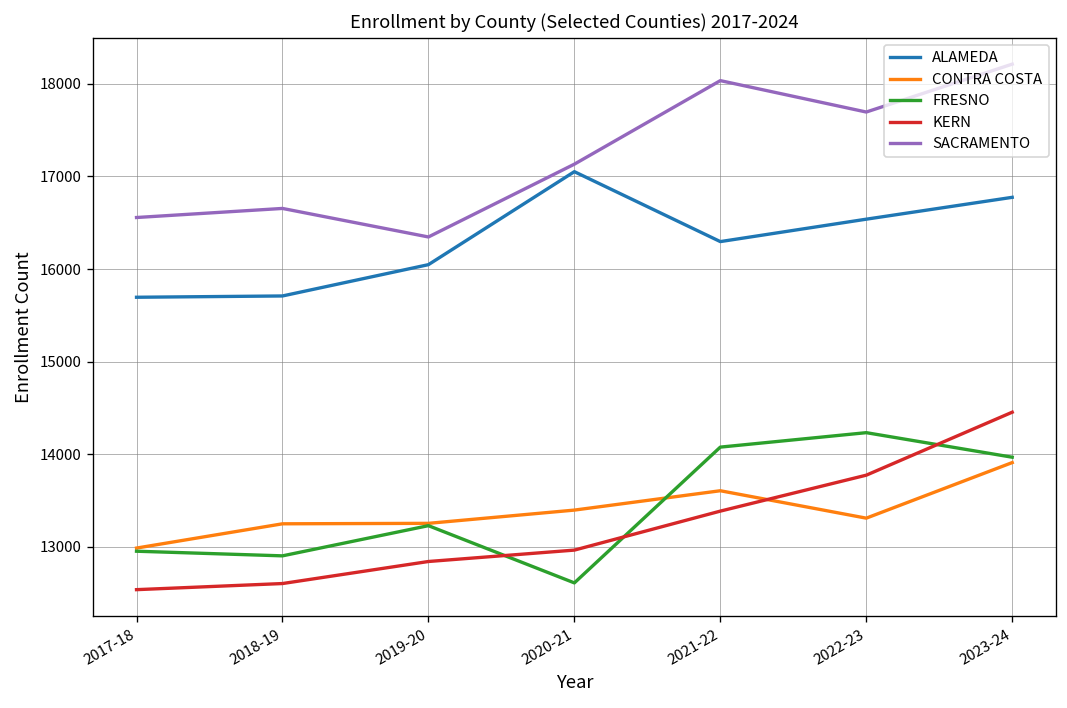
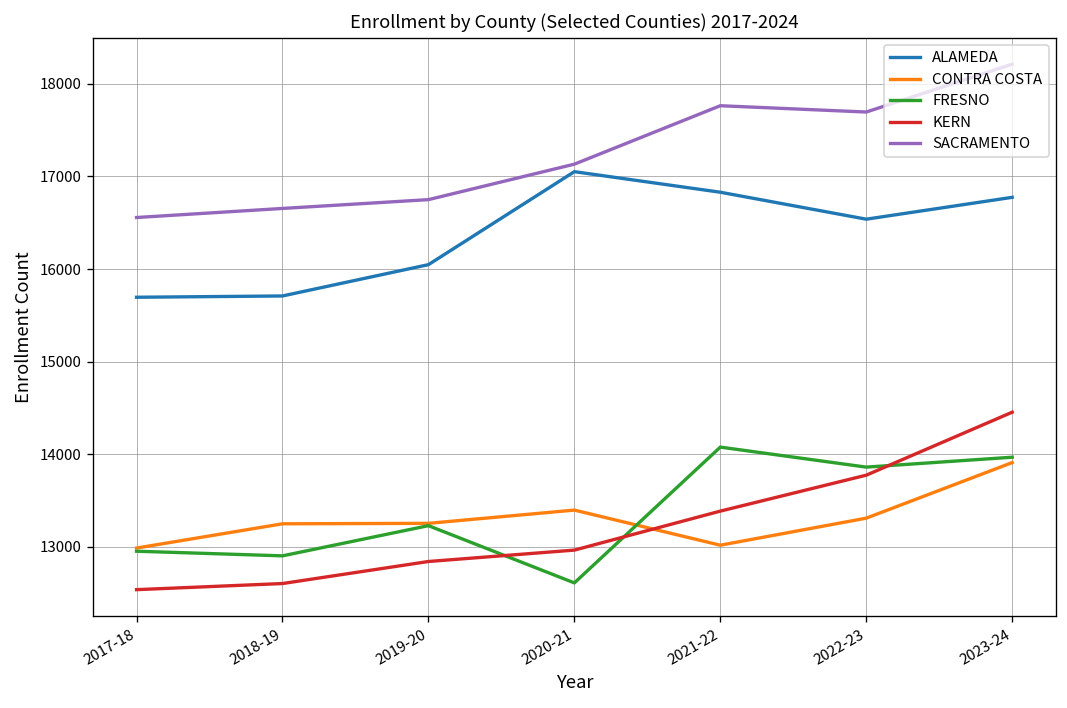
SACRAMENTO, 2019-20: 16300 -> 16800
ALAMEDA, 2021-22: 16300 -> 16800
CONTRA COSTA, 2021-22: 13600 -> 13000
SACRAMENTO, 2021-22: 18000 -> 17800
FRESNO, 2022-23: 14200 -> 13900
